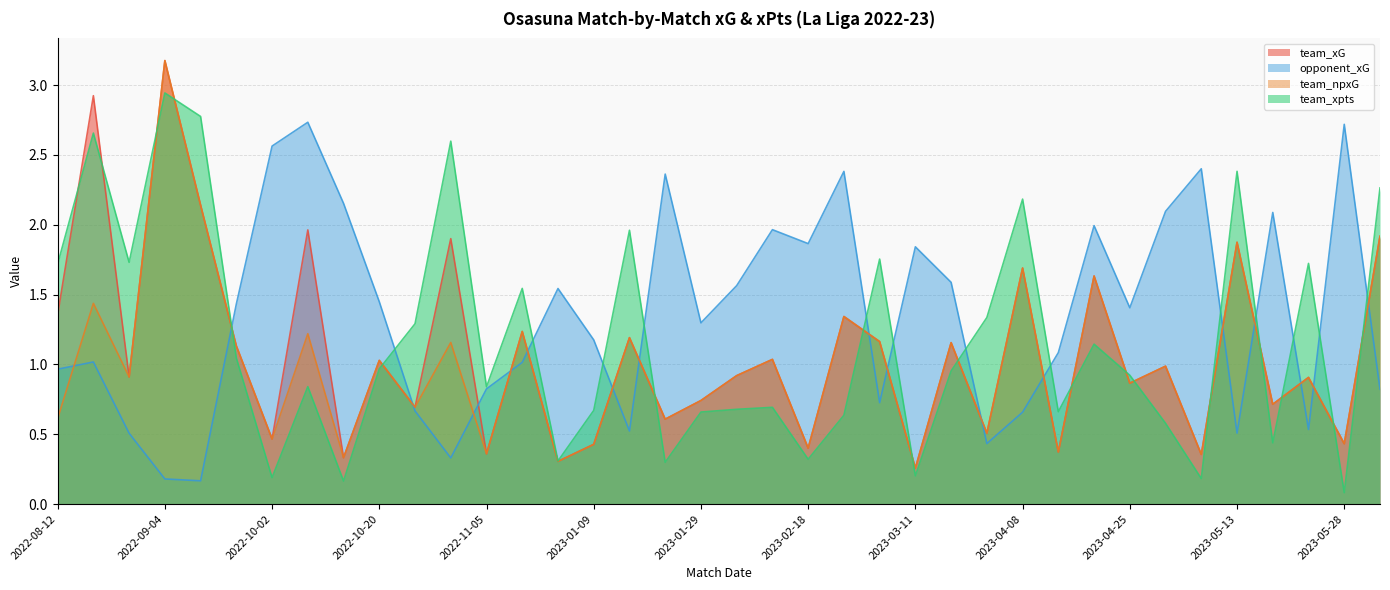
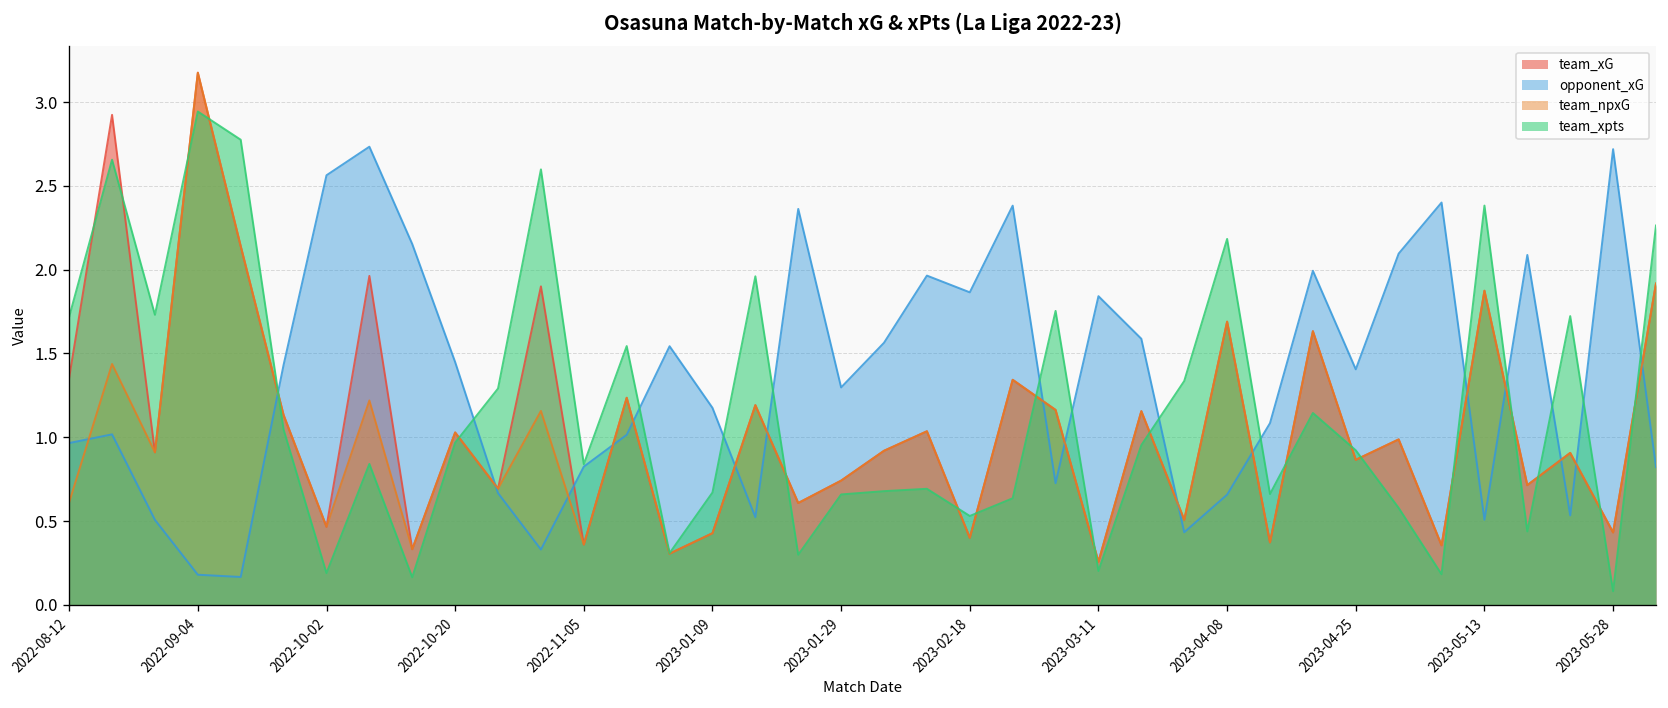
team_xpts, 2023-02-18: 0.32 -> 0.53
